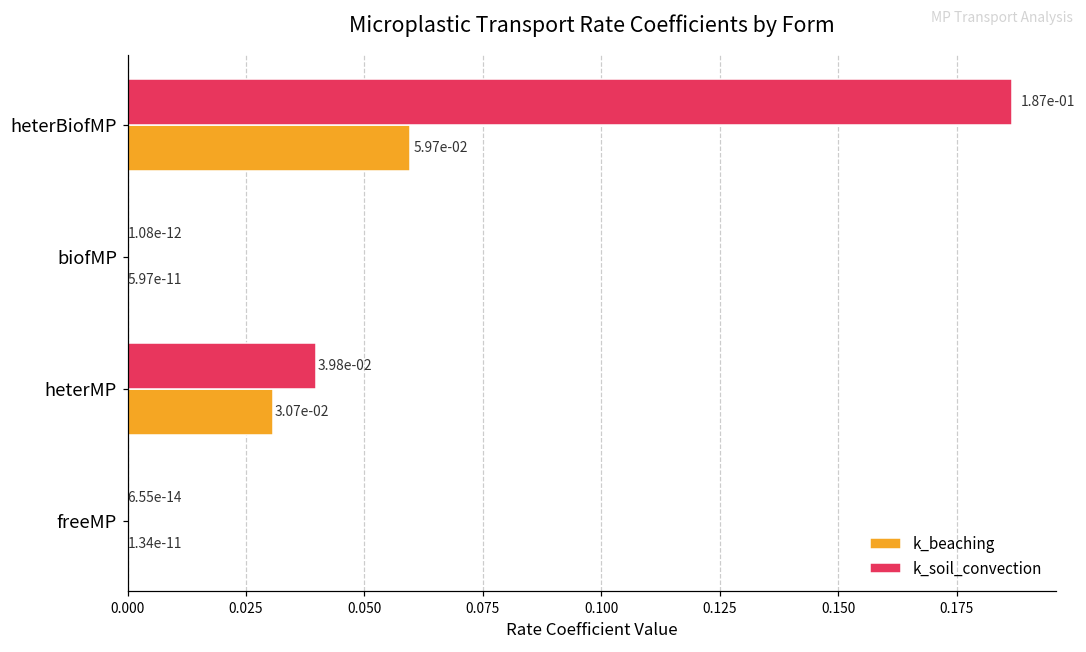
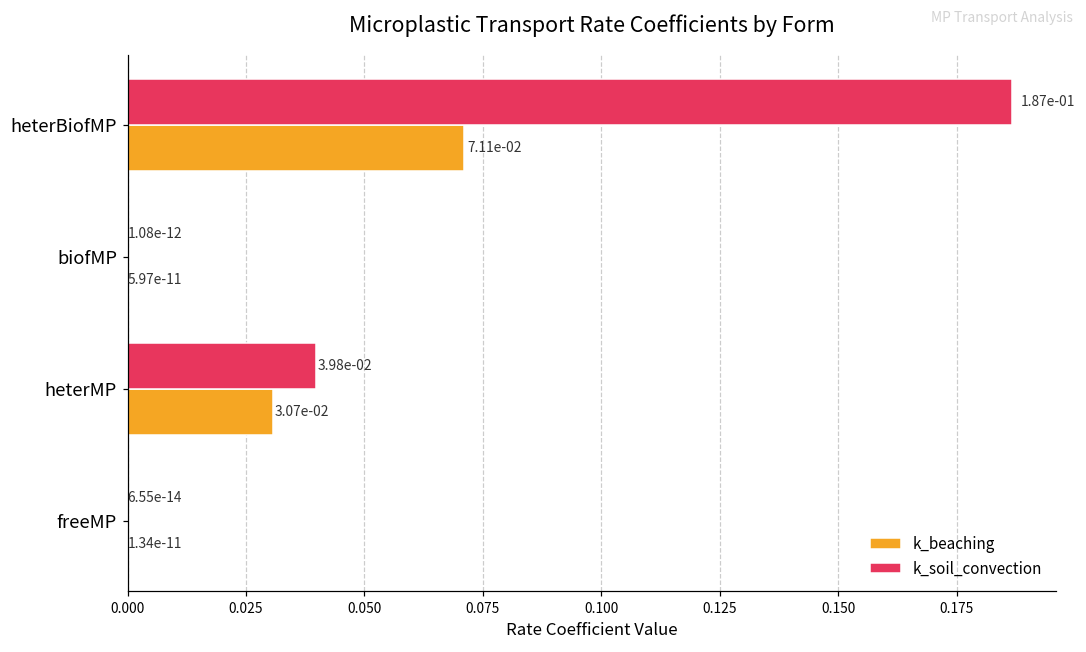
k_beaching, heterBiofMP: 5.97e-02 -> 7.11e-02
